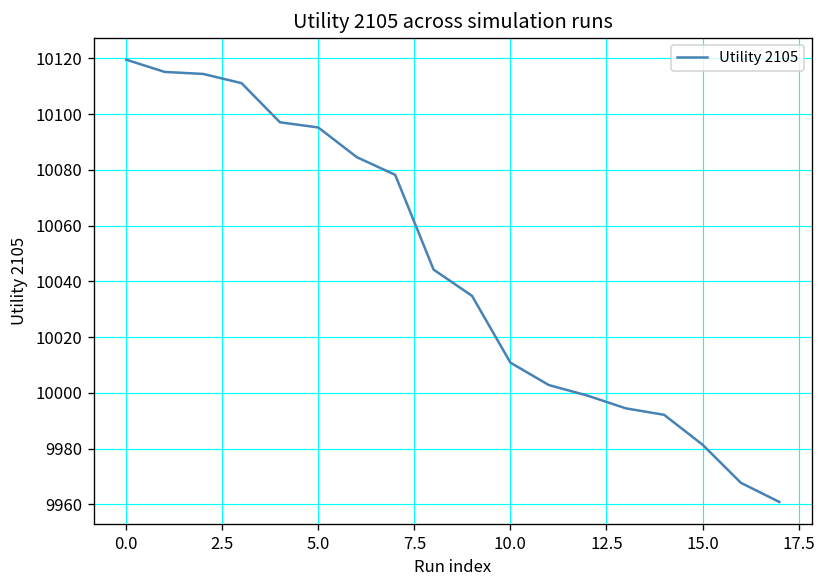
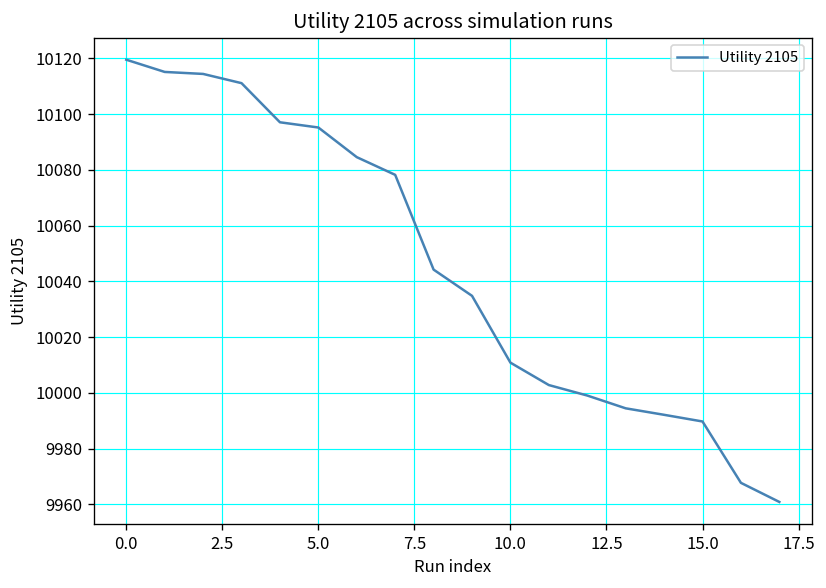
15.0: 9981 -> 9990
